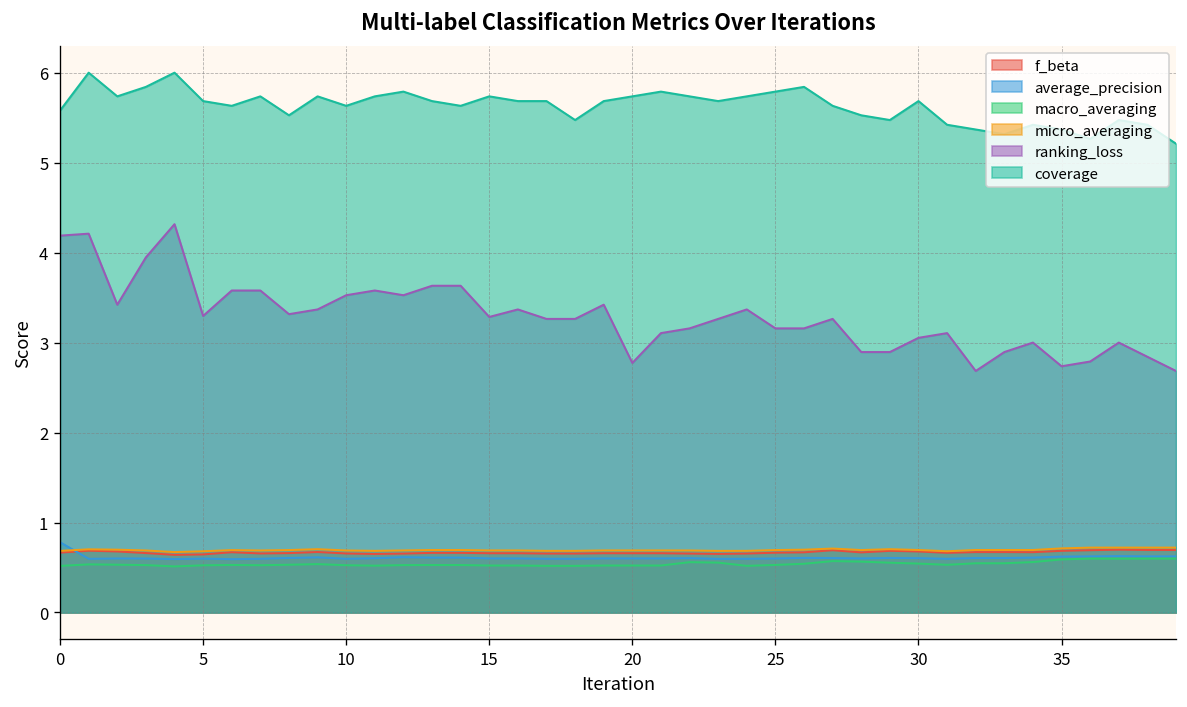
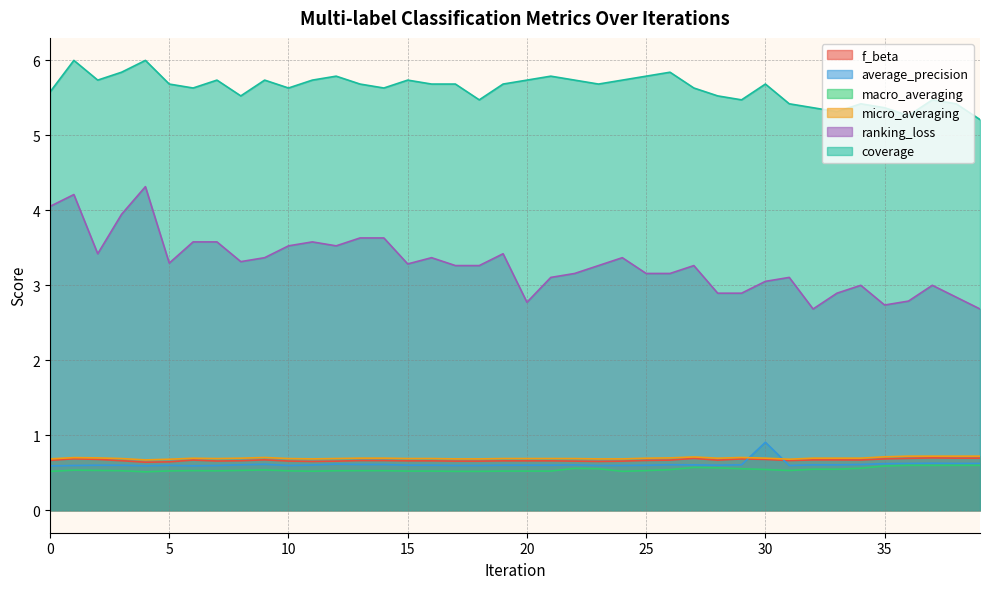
average_precision, 0: 0.8 -> 0.6
ranking_loss, 0: 4.2 -> 4.1
average_precision, 30: 0.6 -> 0.9
